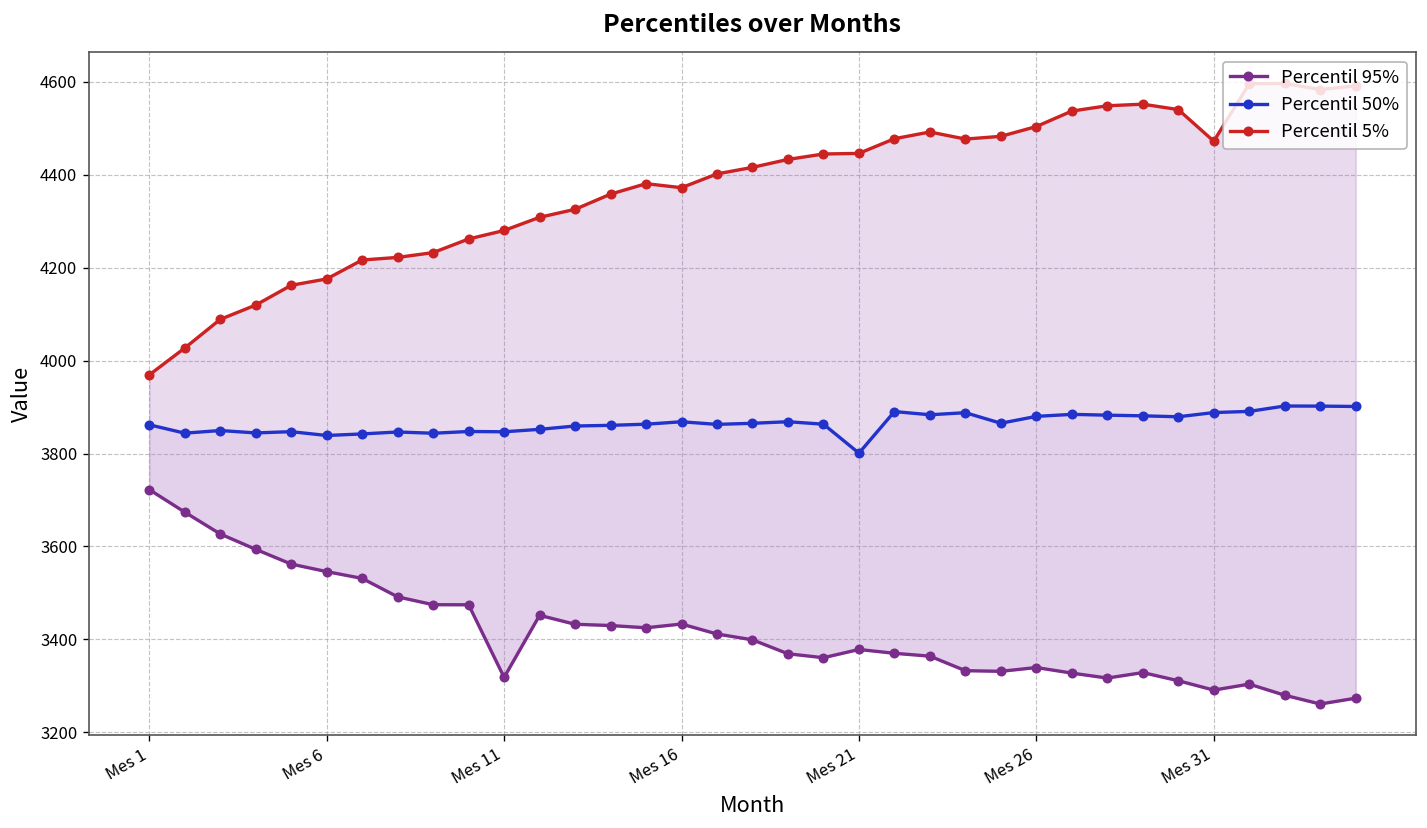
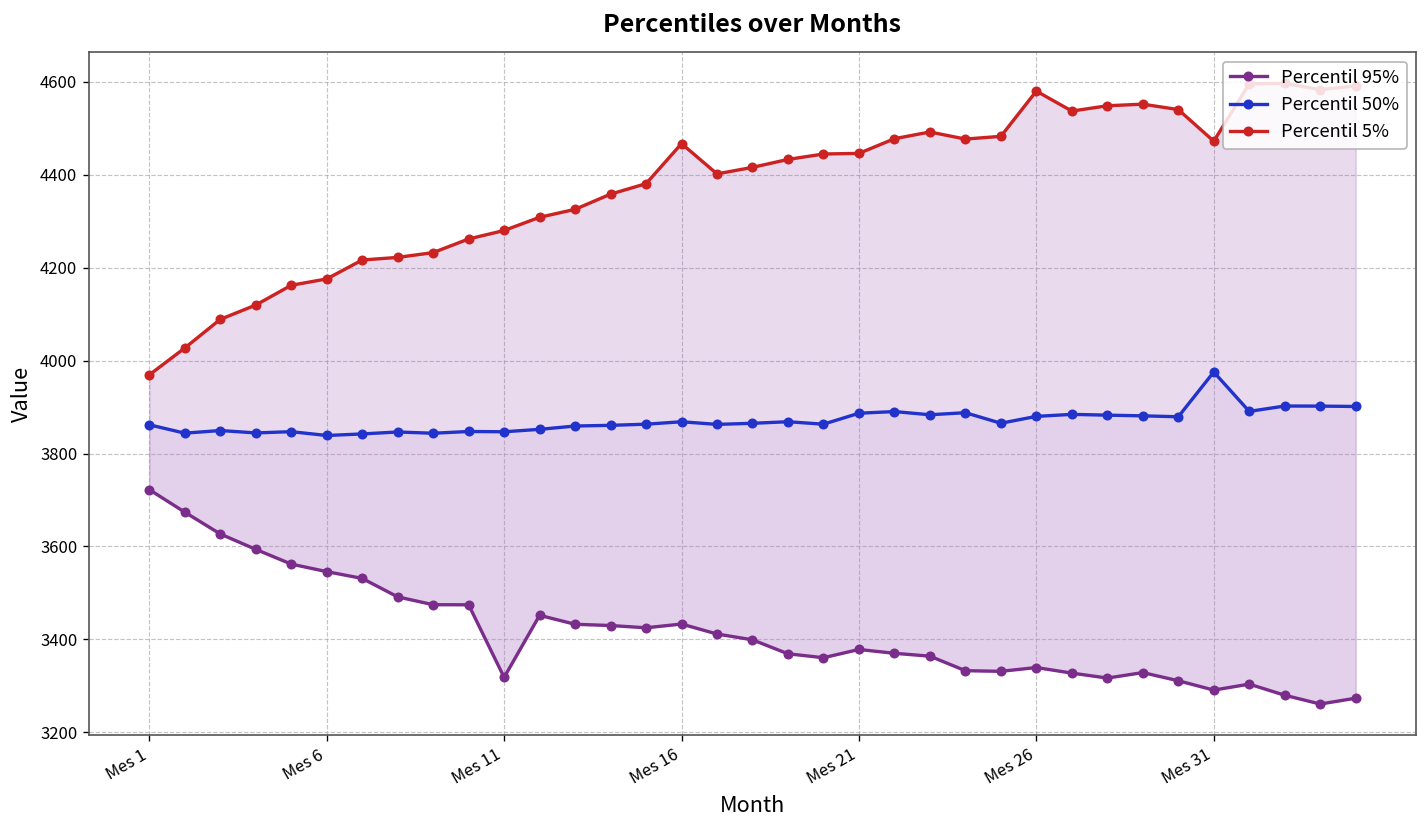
Percentil 5%, Mes 16: 4370 -> 4470
Percentil 50%, Mes 21: 3800 -> 3890
Percentil 5%, Mes 26: 4500 -> 4580
Percentil 50%, Mes 31: 3890 -> 3980
